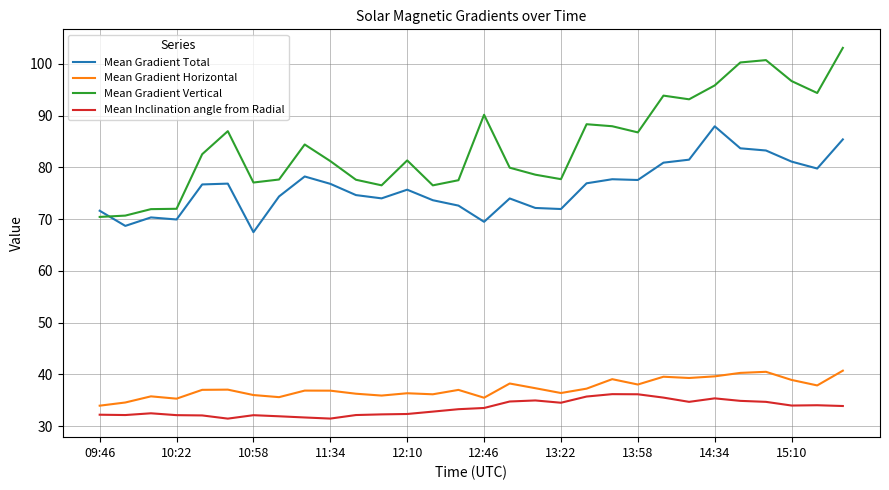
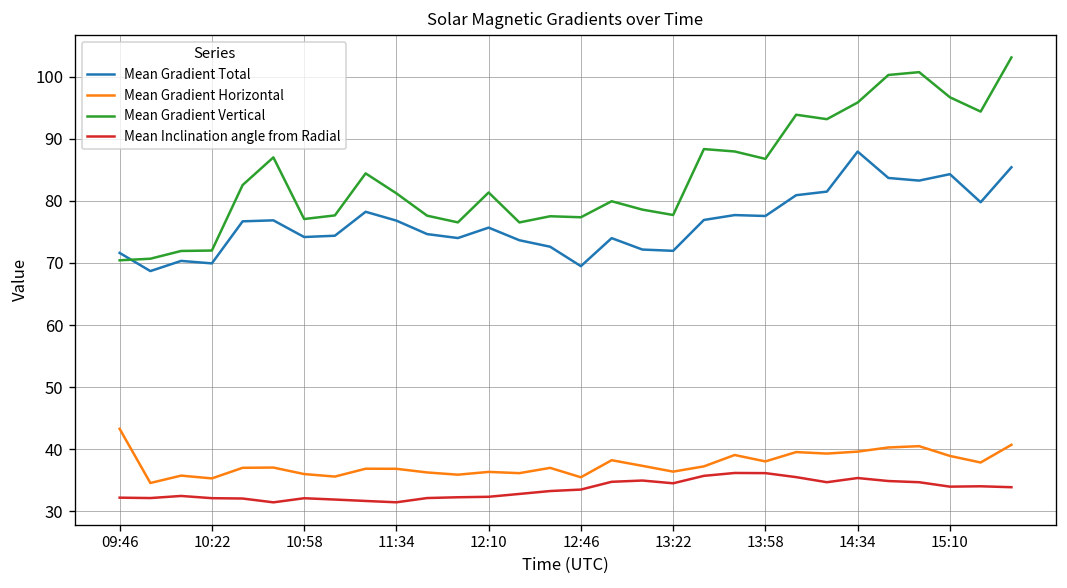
Mean Gradient Horizontal, 09:46: 34 -> 43
Mean Gradient Total, 10:58: 67 -> 74
Mean Gradient Vertical, 12:46: 90 -> 77
Mean Gradient Total, 15:10: 81 -> 84
